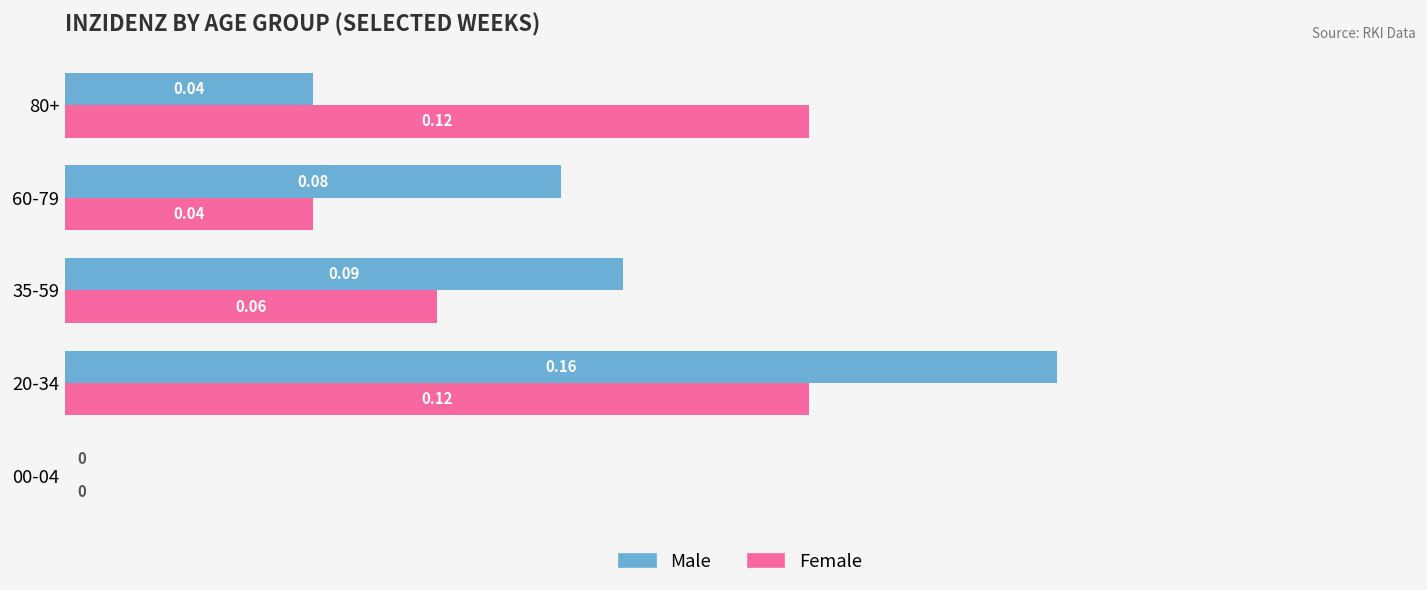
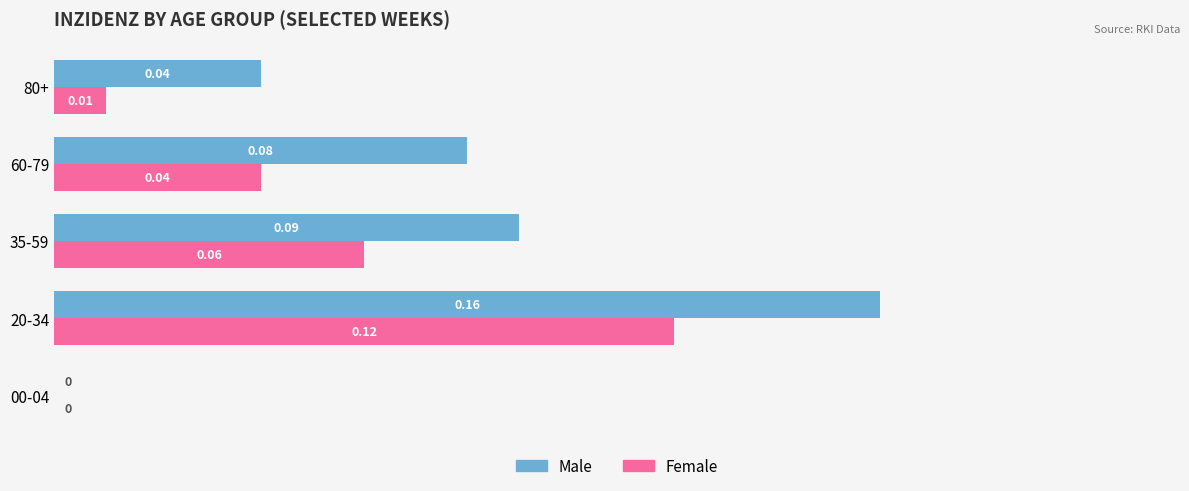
Female, 80+: 0.12 -> 0.01
